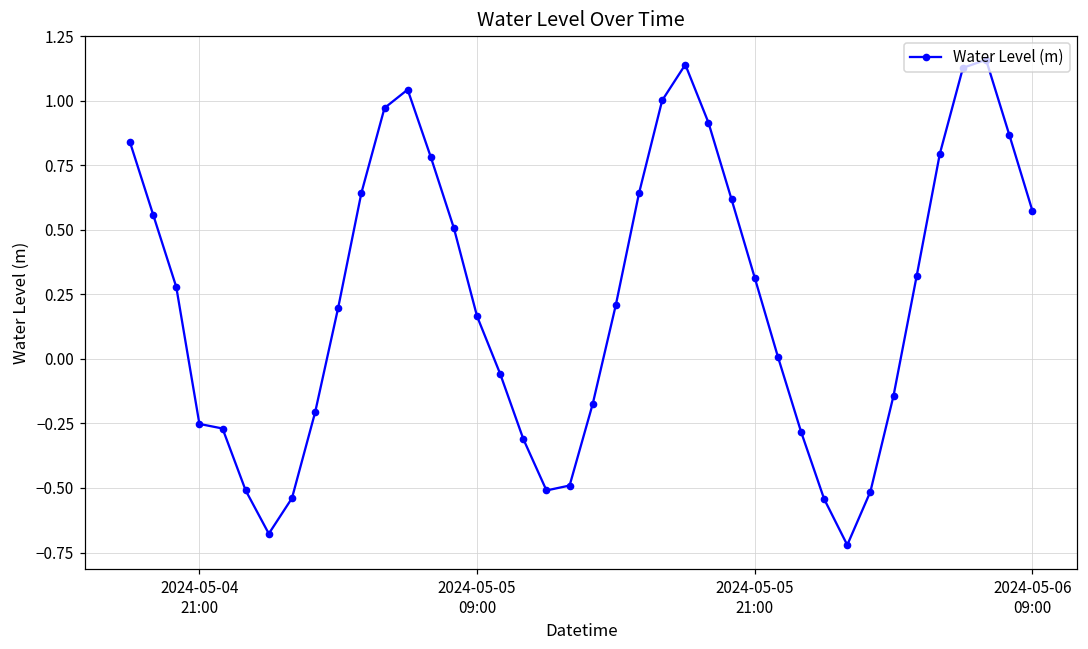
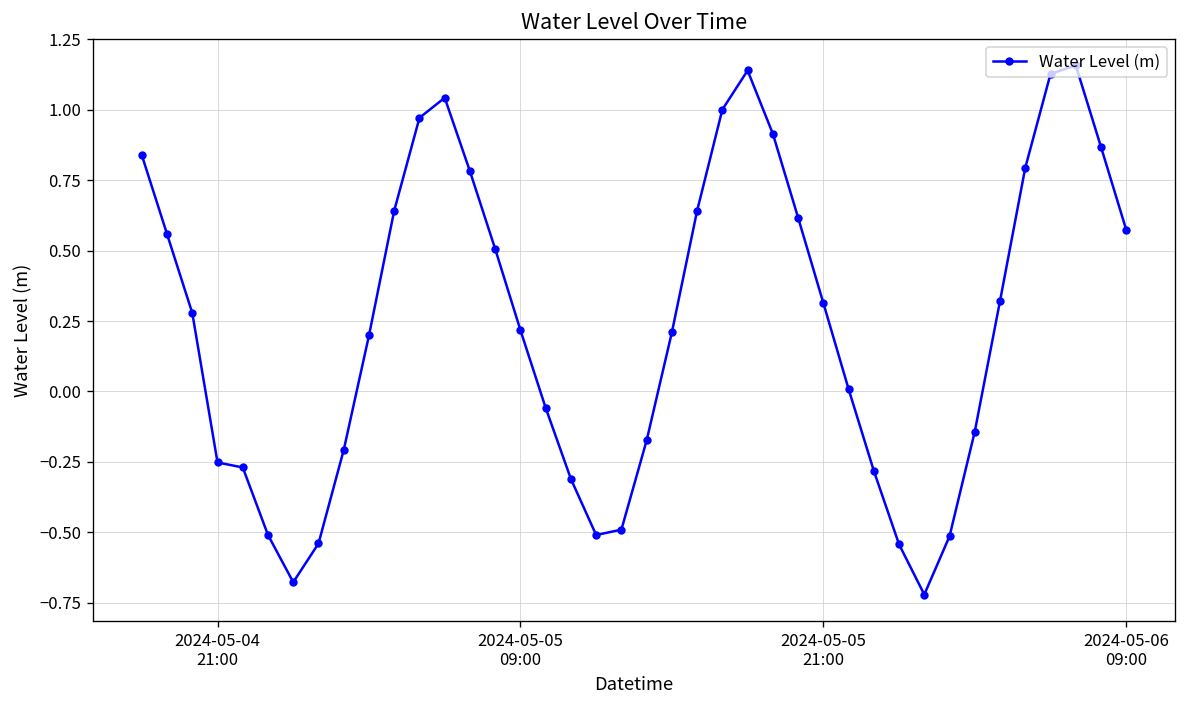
2024-05-05 09:00: 0.16 -> 0.22
